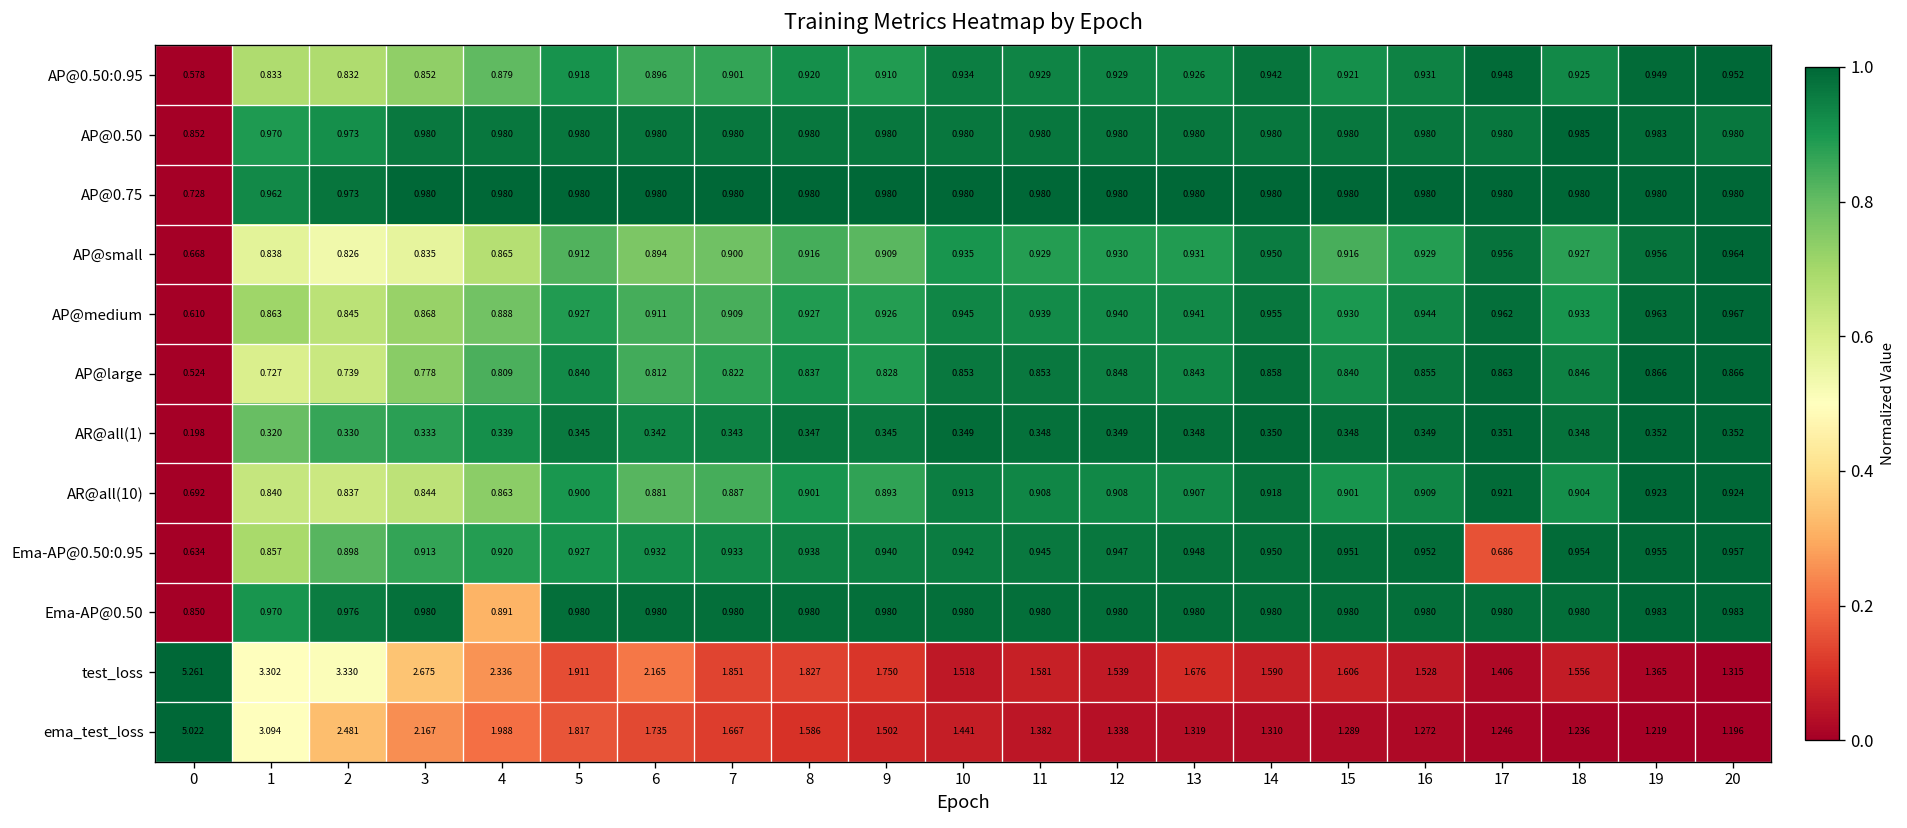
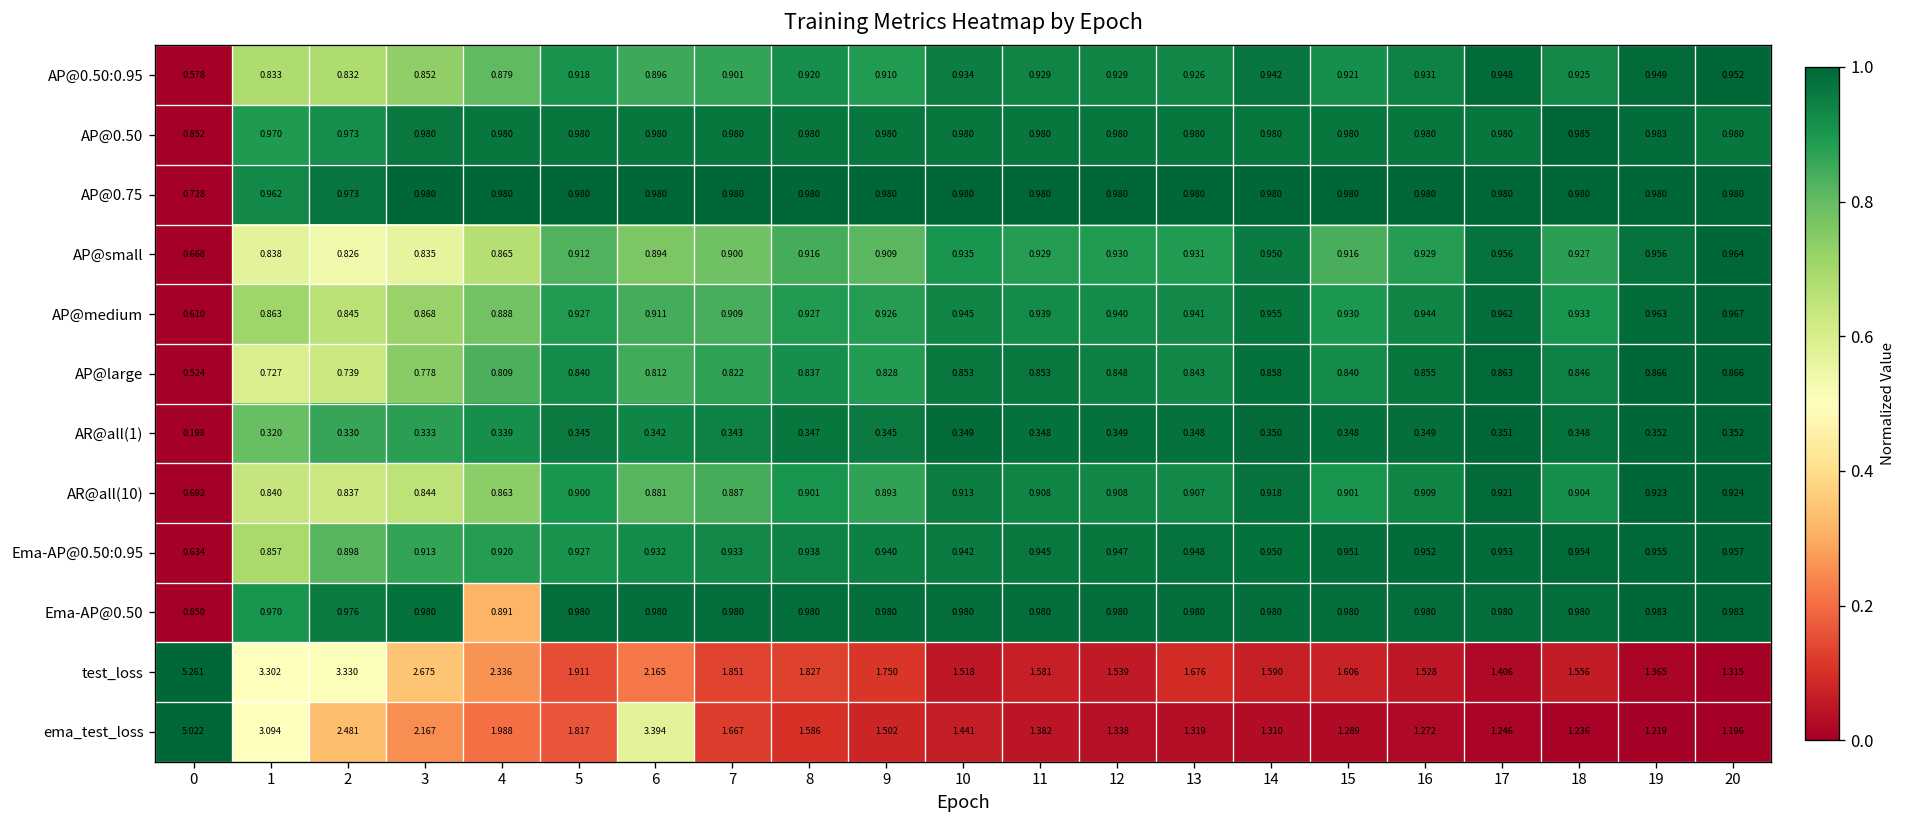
Ema-AP@0.50:0.95, 17: 0.686 -> 0.953
ema_test_loss, 6: 1.735 -> 3.394
